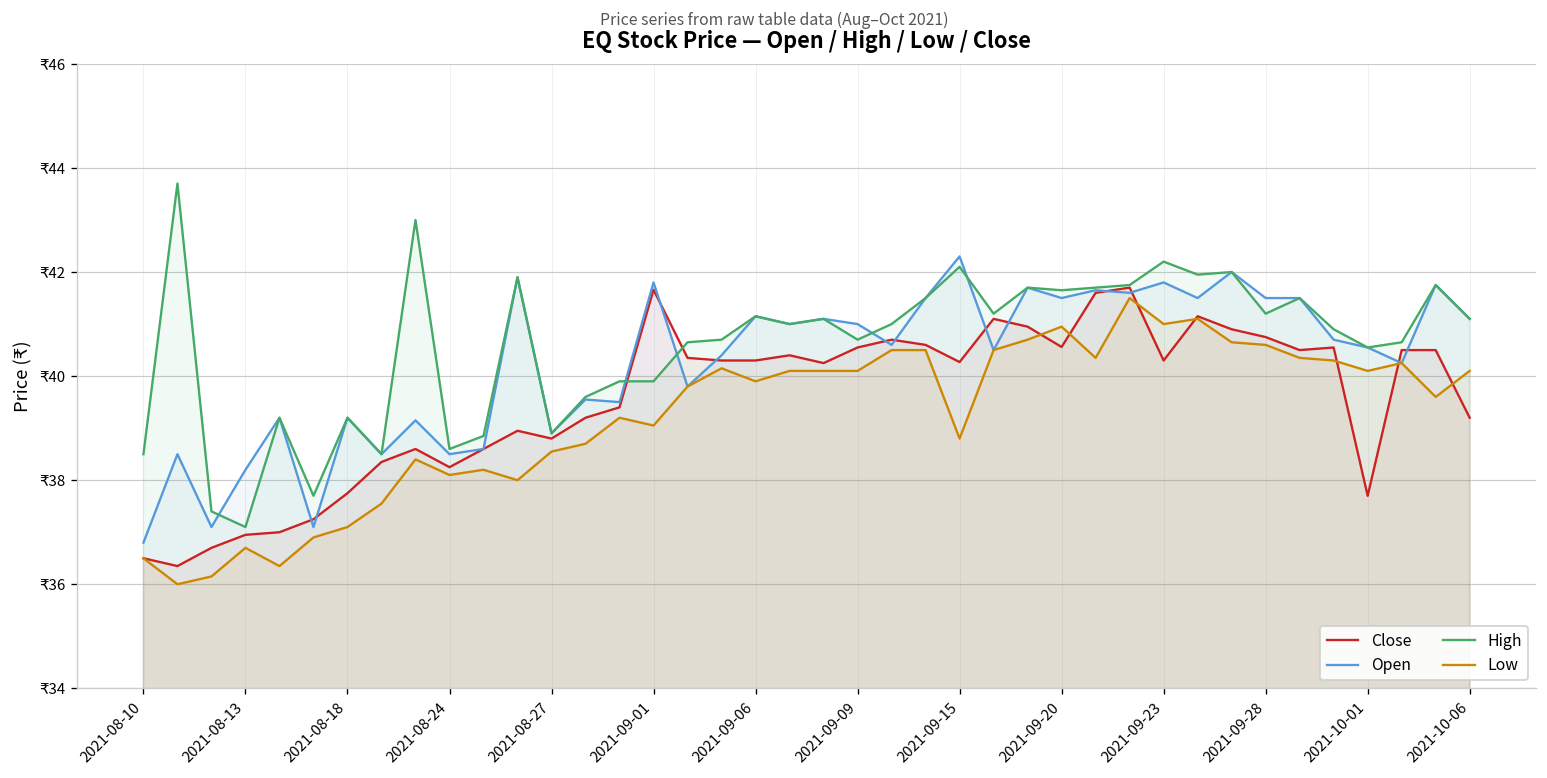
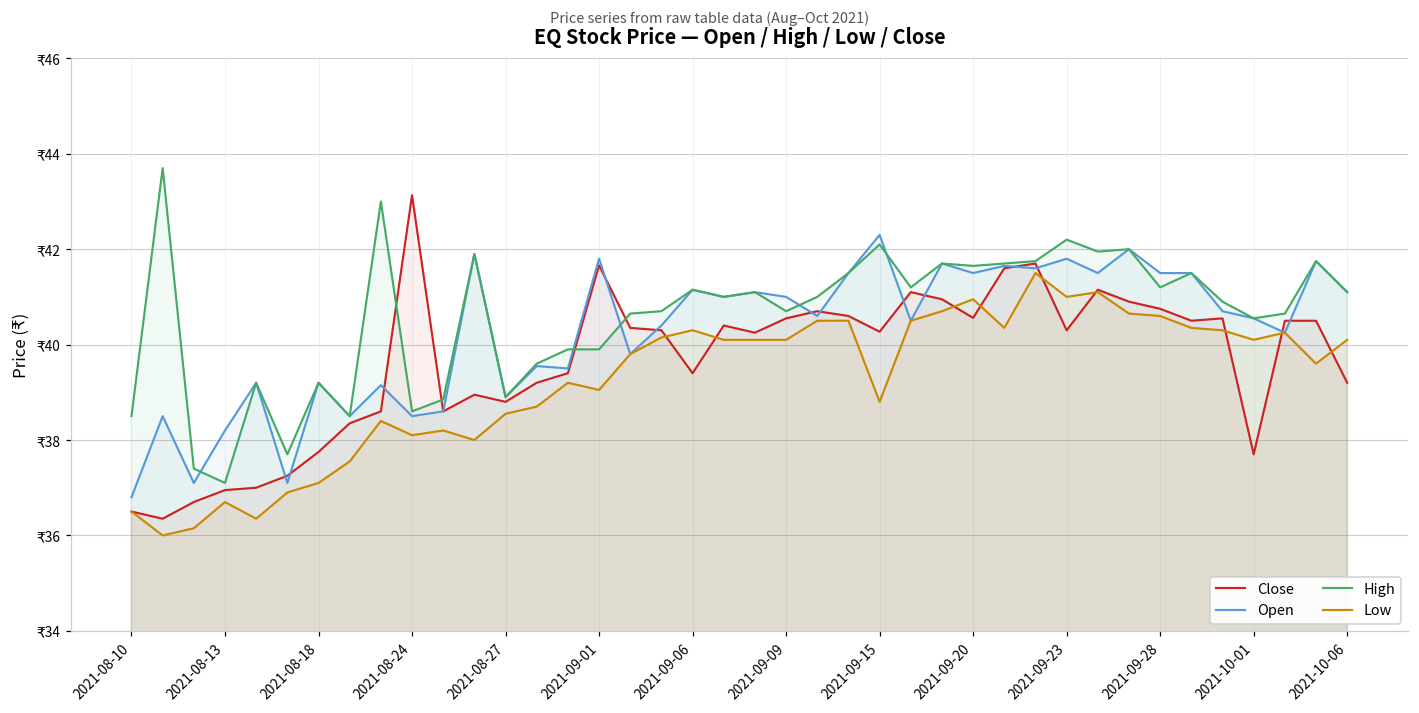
Close, 2021-08-24: ₹38.3 -> ₹43.1
Close, 2021-09-06: ₹40.3 -> ₹39.4
Low, 2021-09-06: ₹39.9 -> ₹40.3
